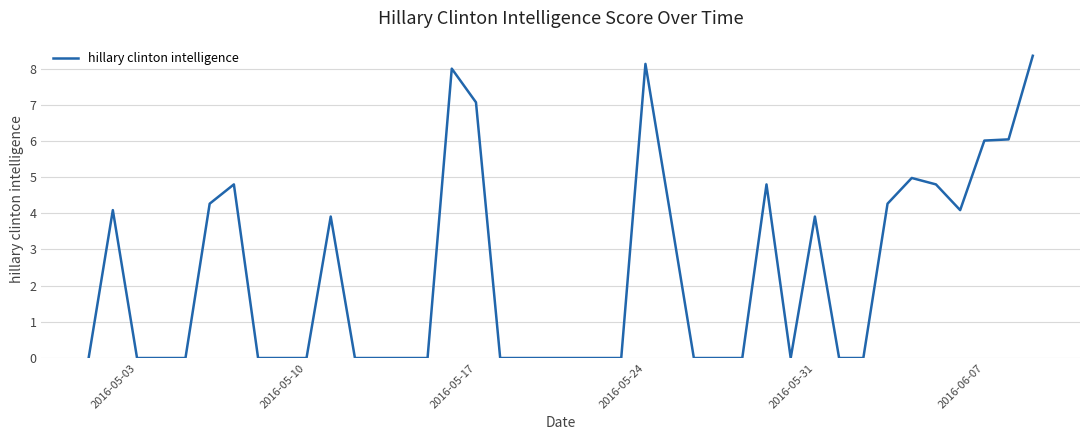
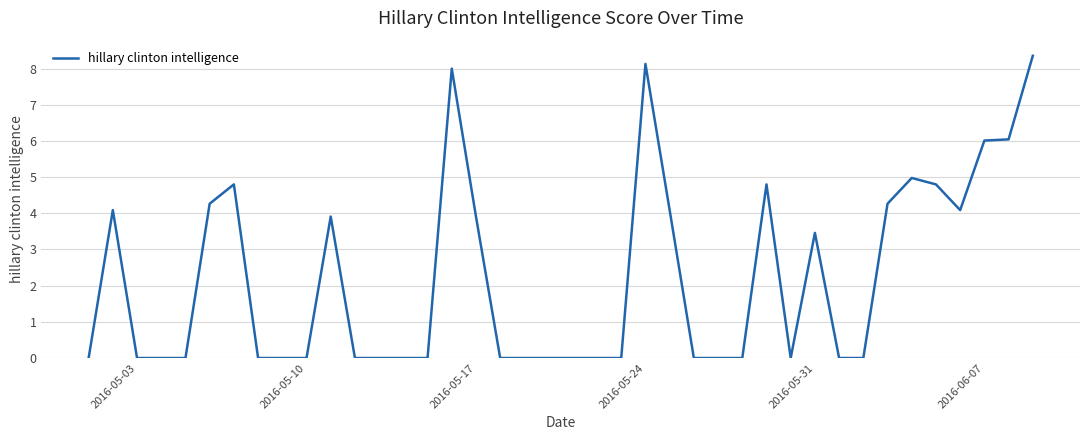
2016-05-17: 7.1 -> 3.9
2016-05-31: 3.9 -> 3.5
